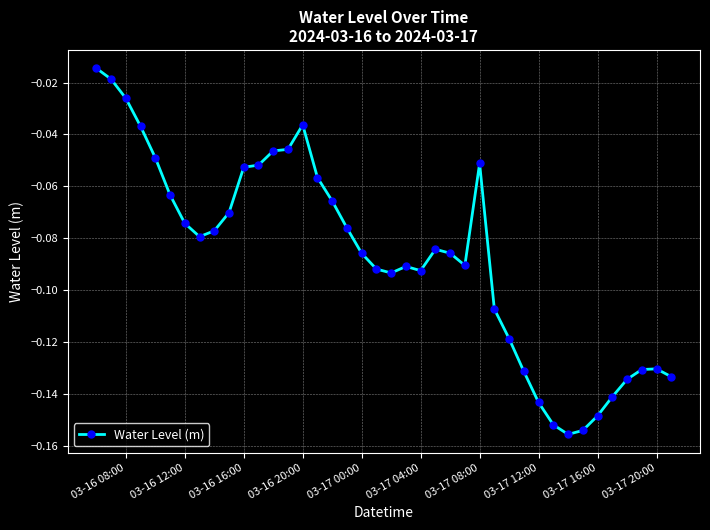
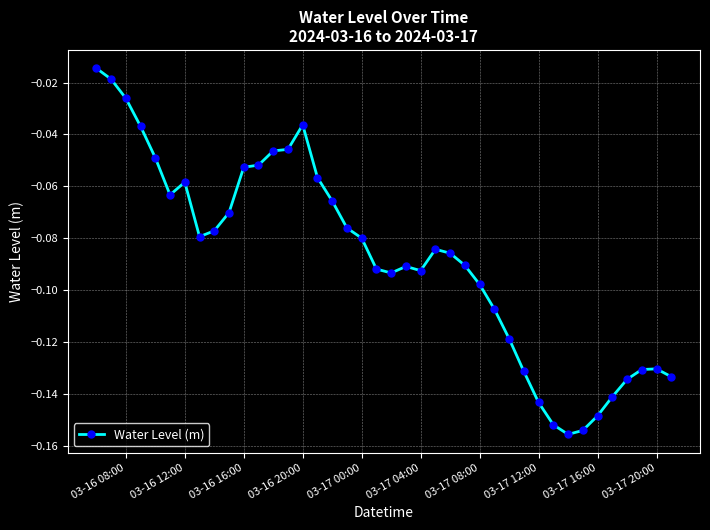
03-16 12:00: -0.074 -> -0.058
03-17 00:00: -0.086 -> -0.080
03-17 08:00: -0.051 -> -0.098
